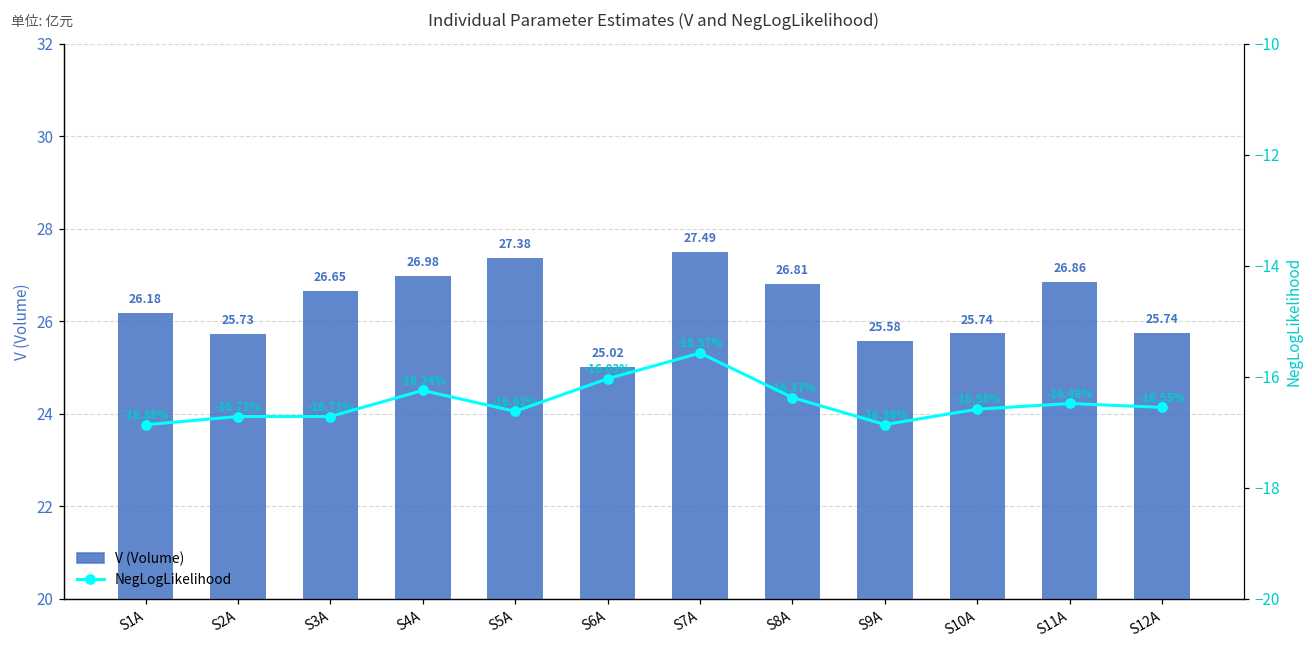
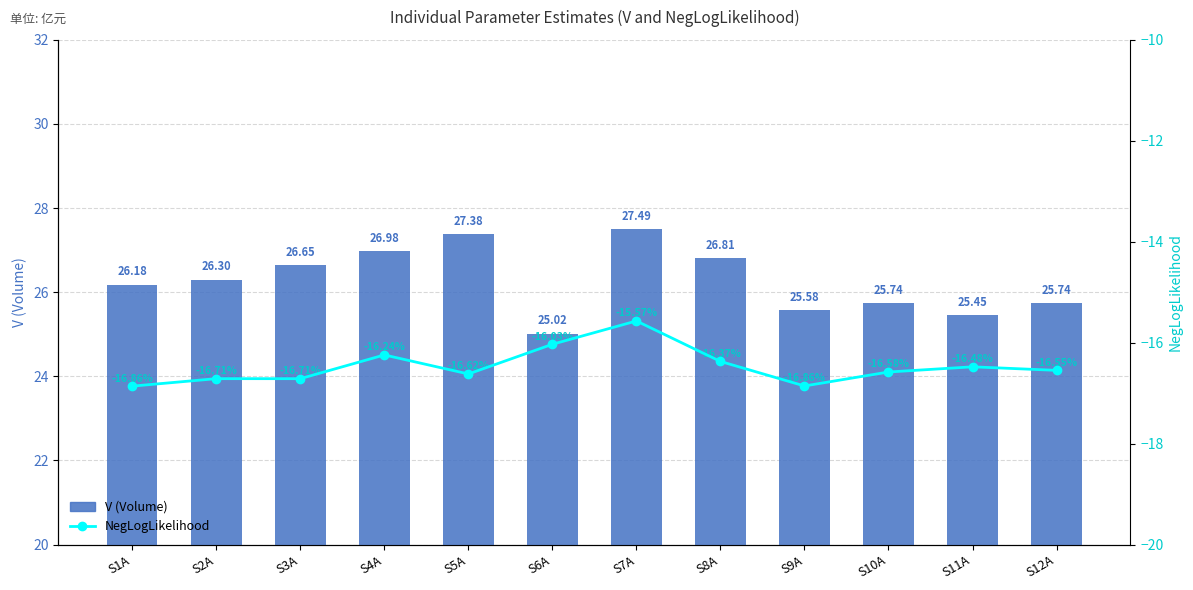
V (Volume), S2A: 25.73 -> 26.30
V (Volume), S11A: 26.86 -> 25.45
